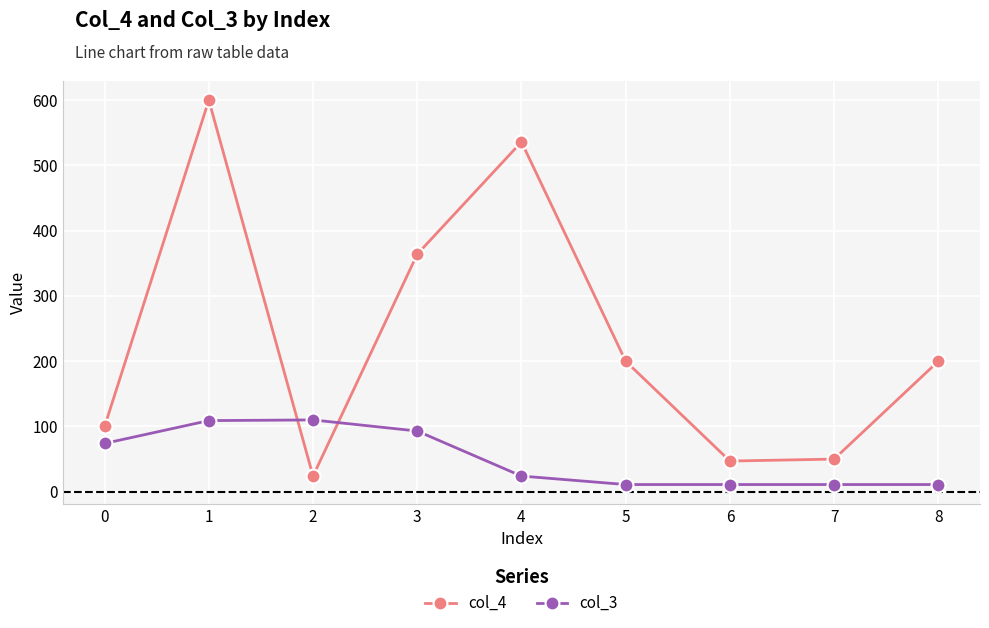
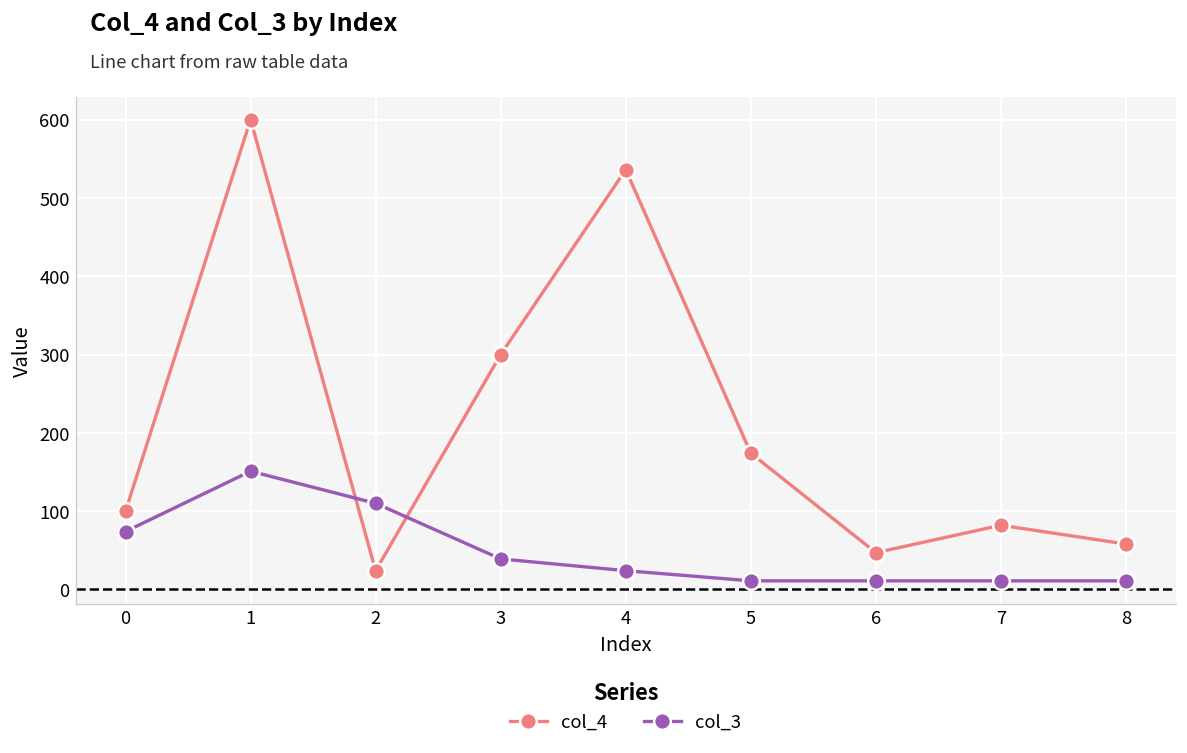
col_3, 1: 110 -> 150
col_4, 3: 360 -> 300
col_3, 3: 90 -> 40
col_4, 5: 200 -> 170
col_4, 7: 50 -> 80
col_4, 8: 200 -> 60
